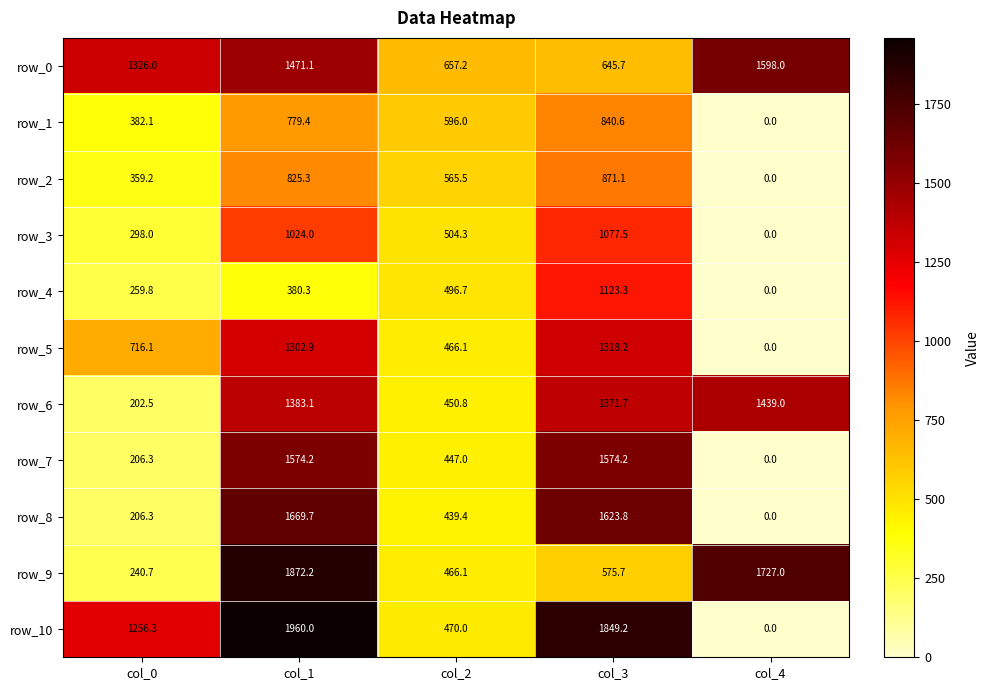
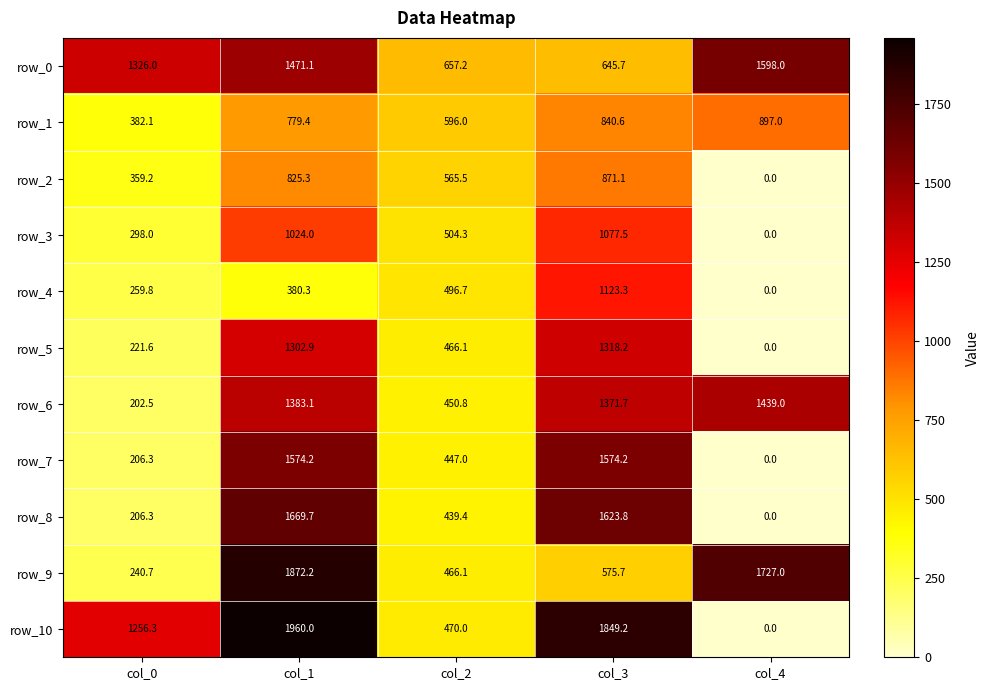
row_1, col_4: 0.0 -> 897.0
row_5, col_0: 716.1 -> 221.6
